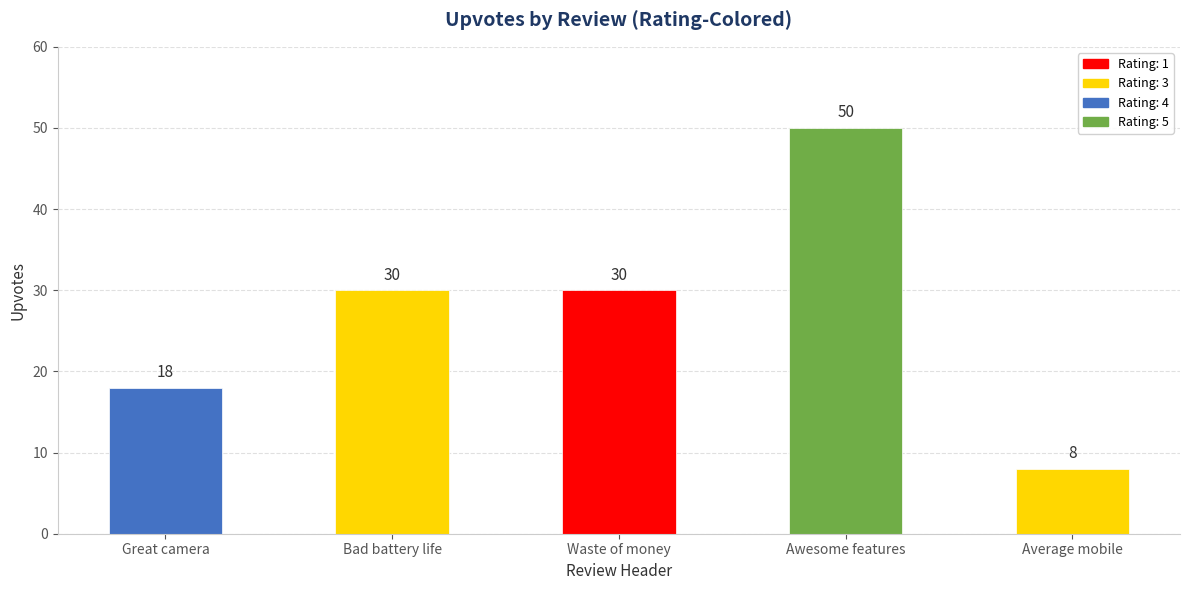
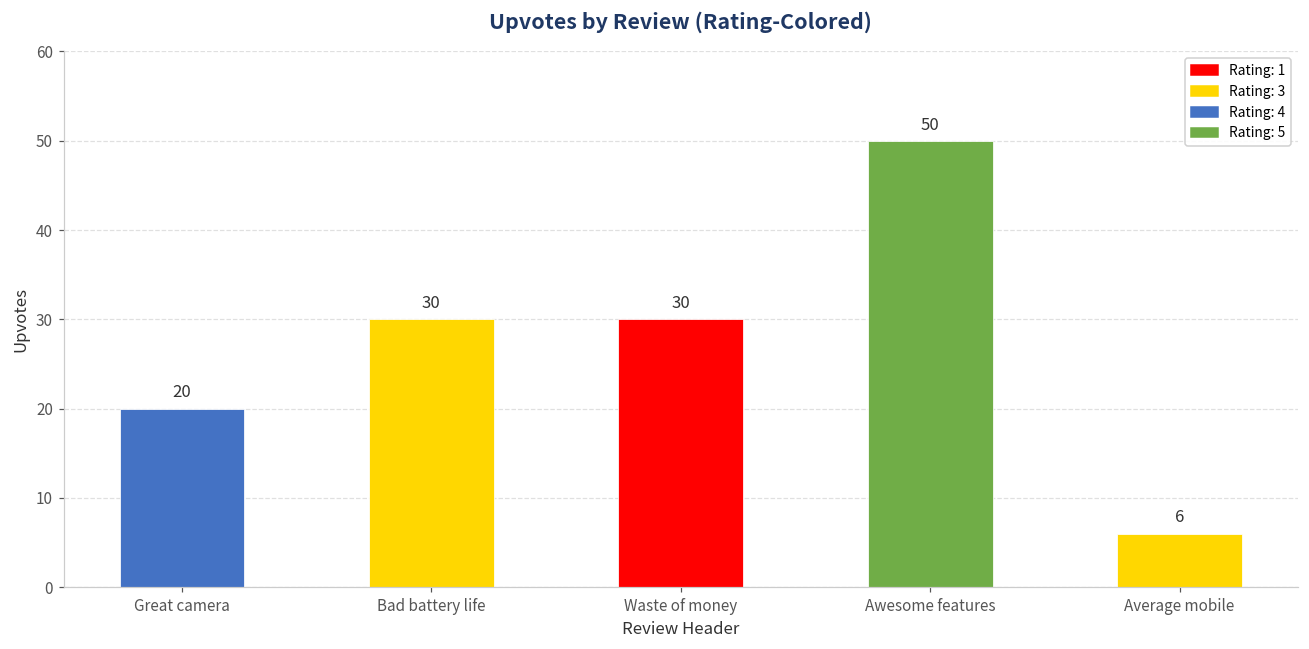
Great camera: 18 -> 20
Average mobile: 8 -> 6
